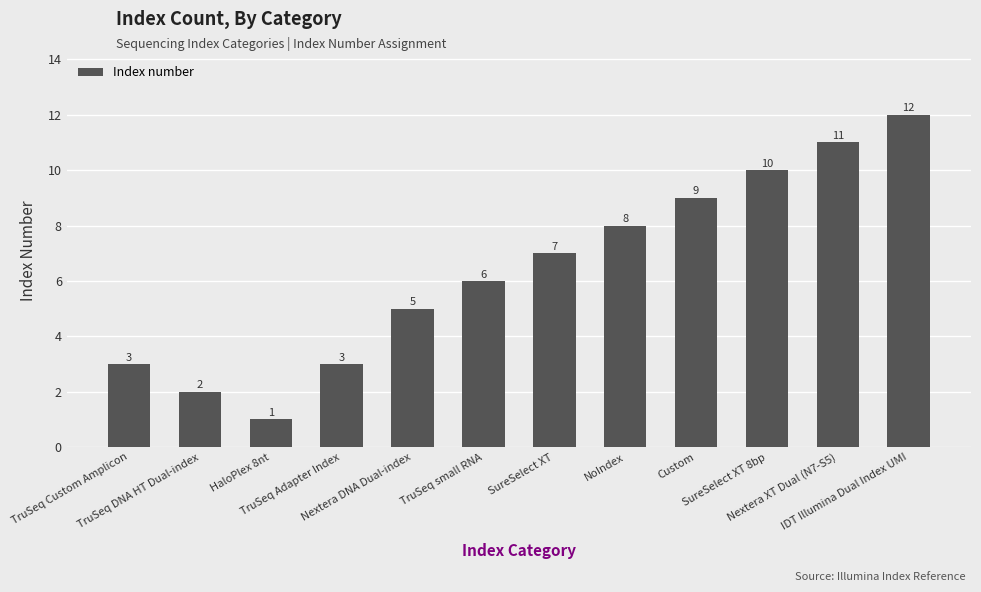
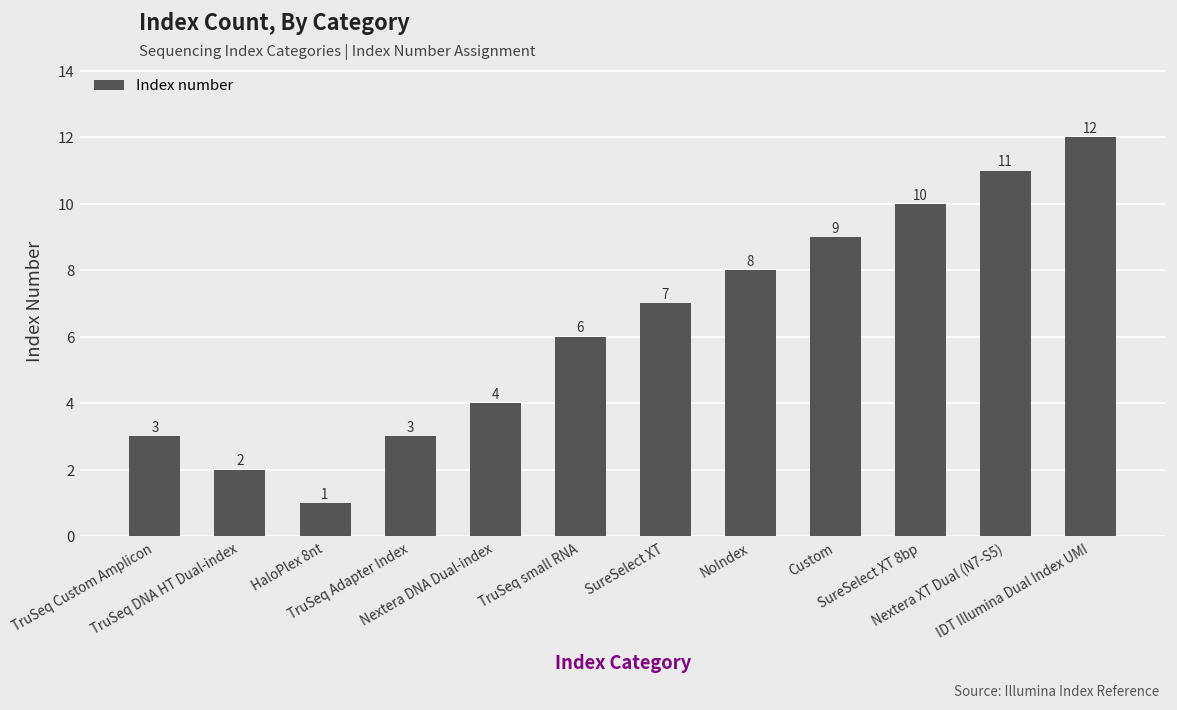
Nextera DNA Dual-index: 5 -> 4
